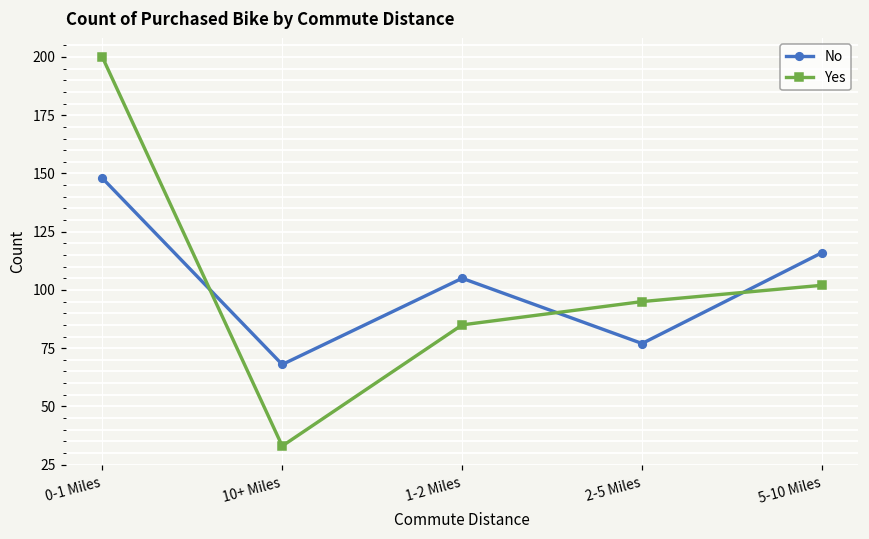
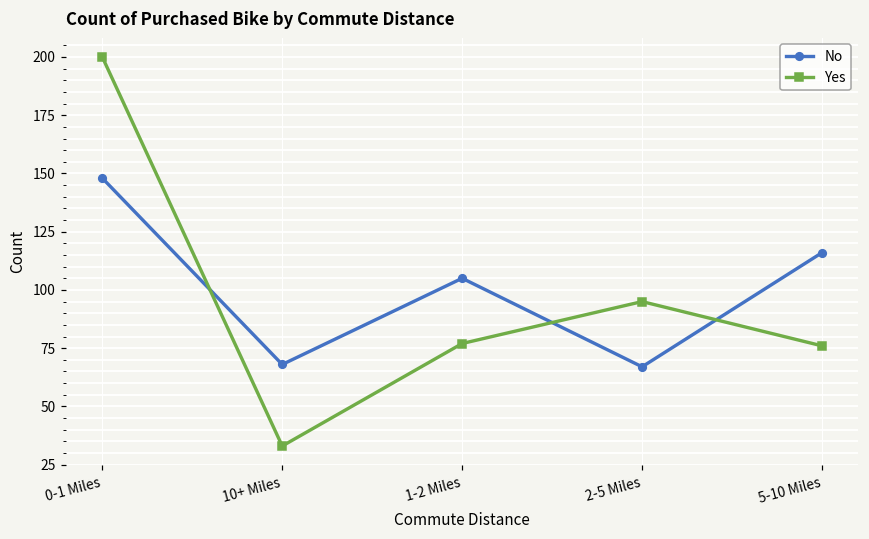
Yes, 1-2 Miles: 85 -> 77
No, 2-5 Miles: 77 -> 67
Yes, 5-10 Miles: 102 -> 76
